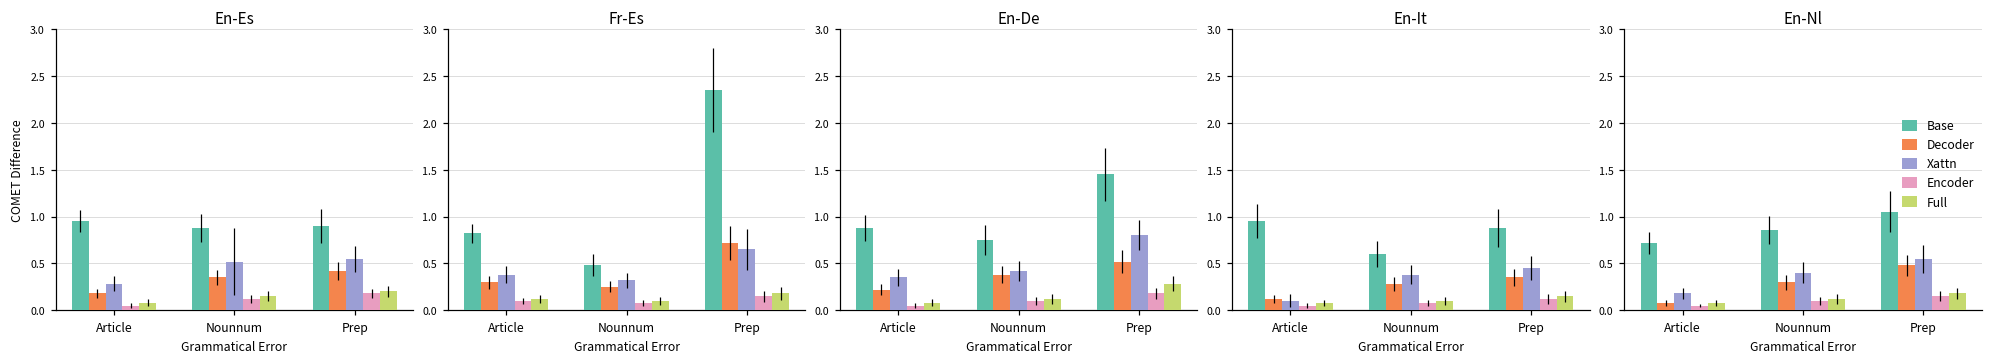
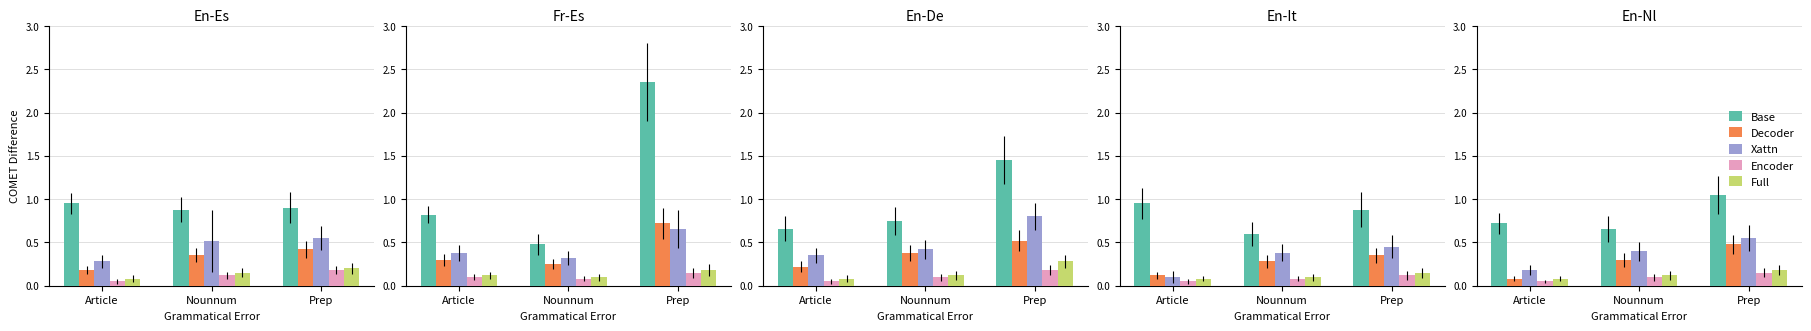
En-De, Base, Article: 0.9 -> 0.7
En-Nl, Base, Nounnum: 0.9 -> 0.7
